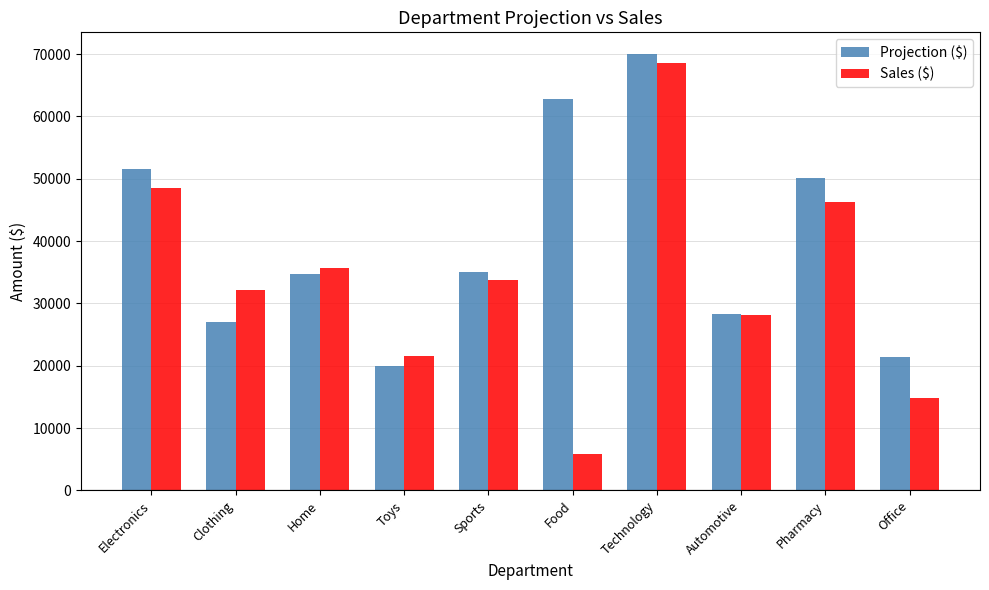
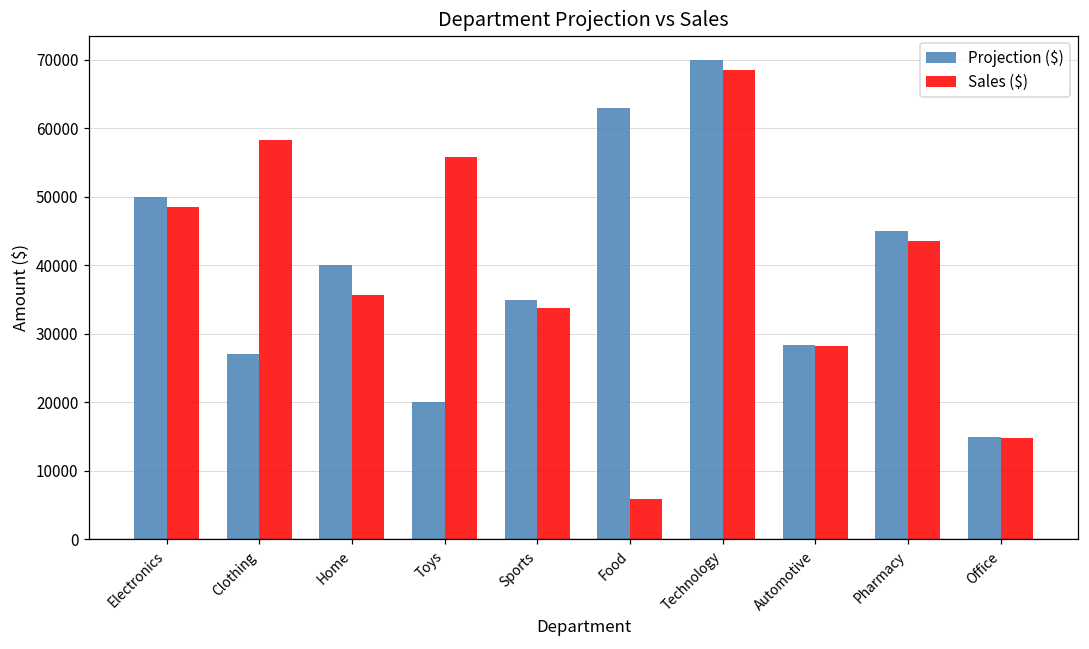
Projection ($), Electronics: 52000 -> 50000
Sales ($), Clothing: 32000 -> 58000
Projection ($), Home: 35000 -> 40000
Sales ($), Toys: 22000 -> 56000
Projection ($), Pharmacy: 50000 -> 45000
Sales ($), Pharmacy: 46000 -> 43000
Projection ($), Office: 21000 -> 15000
